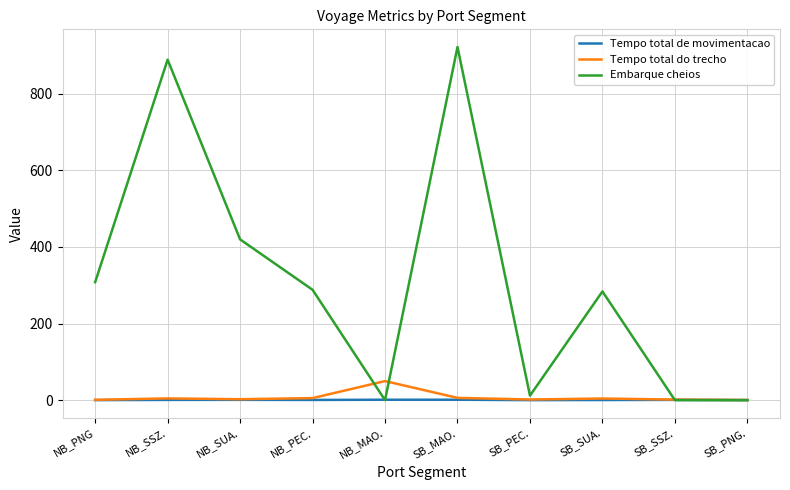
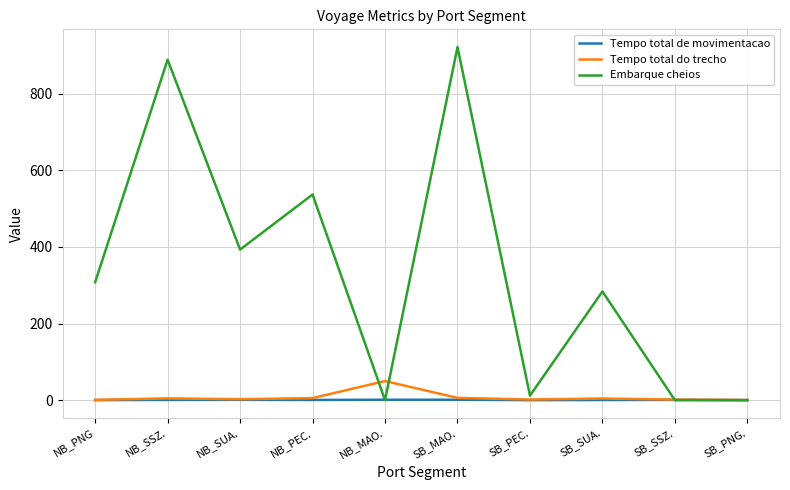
Embarque cheios, NB_SUA.: 420 -> 390
Embarque cheios, NB_PEC.: 290 -> 540
